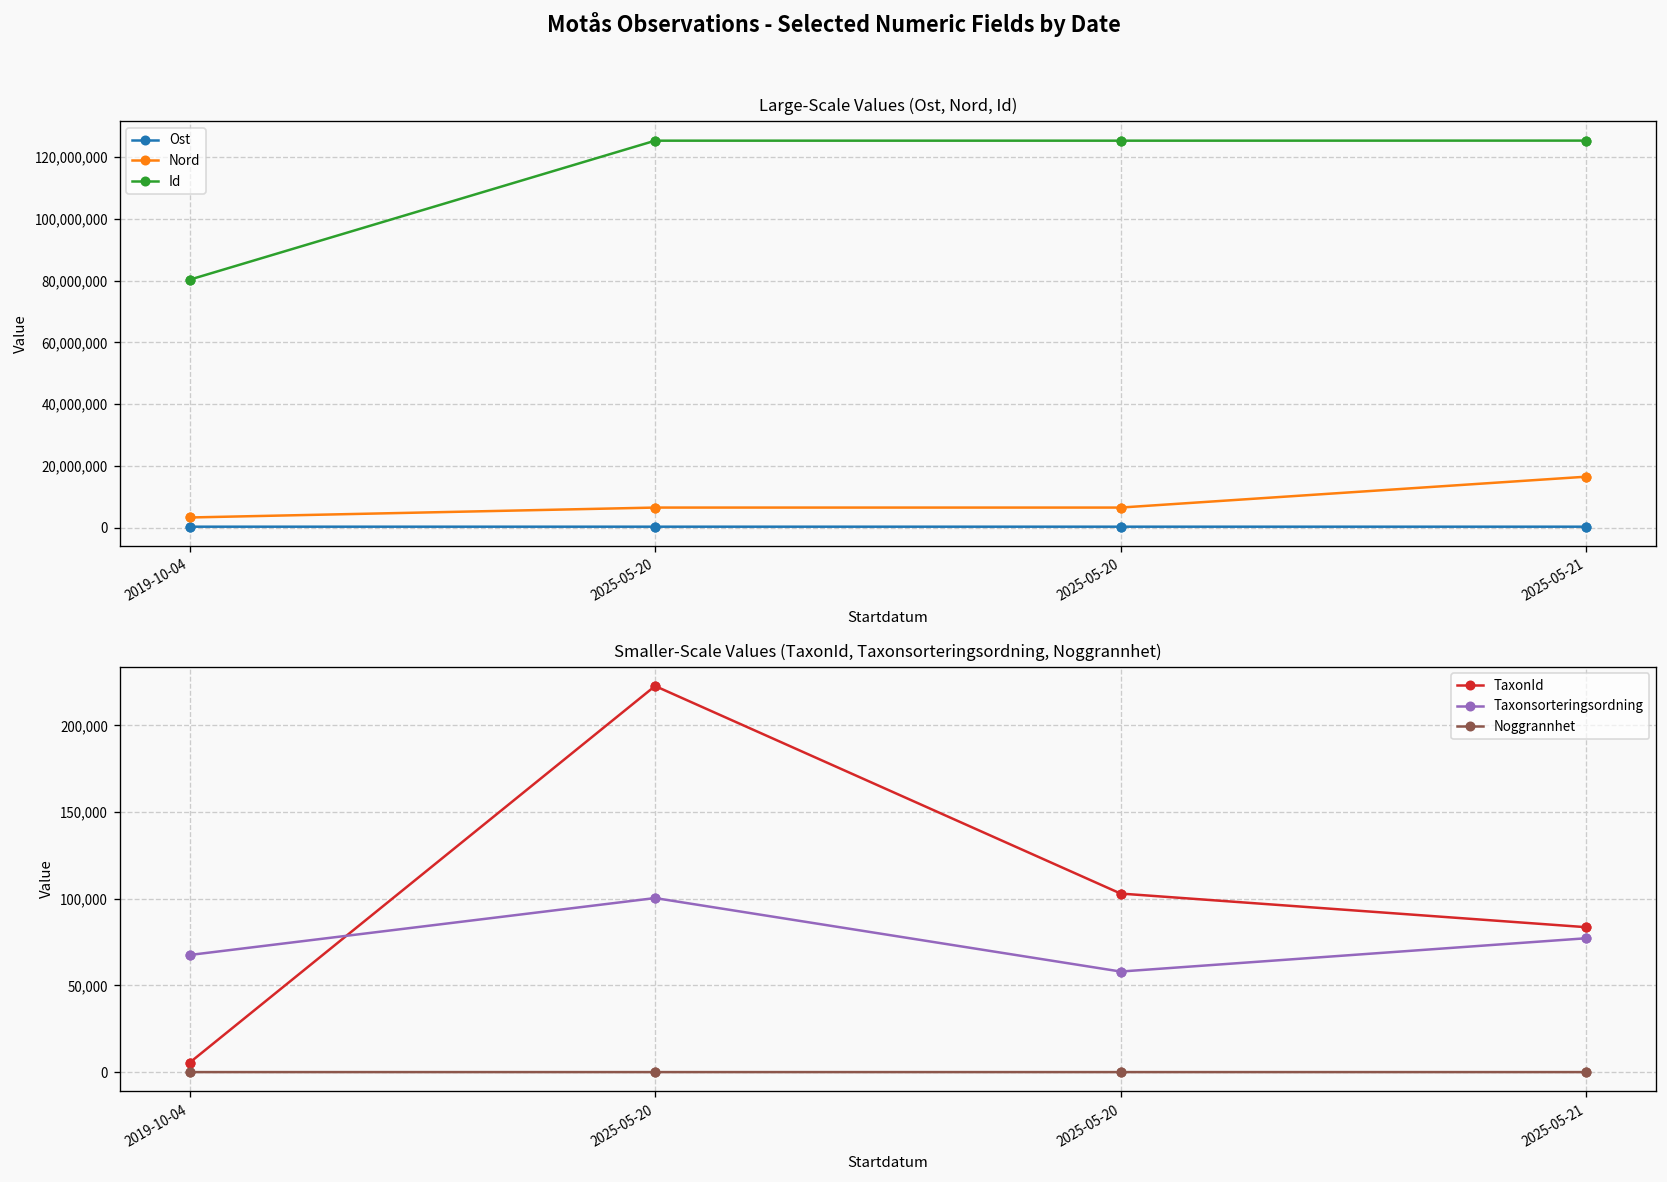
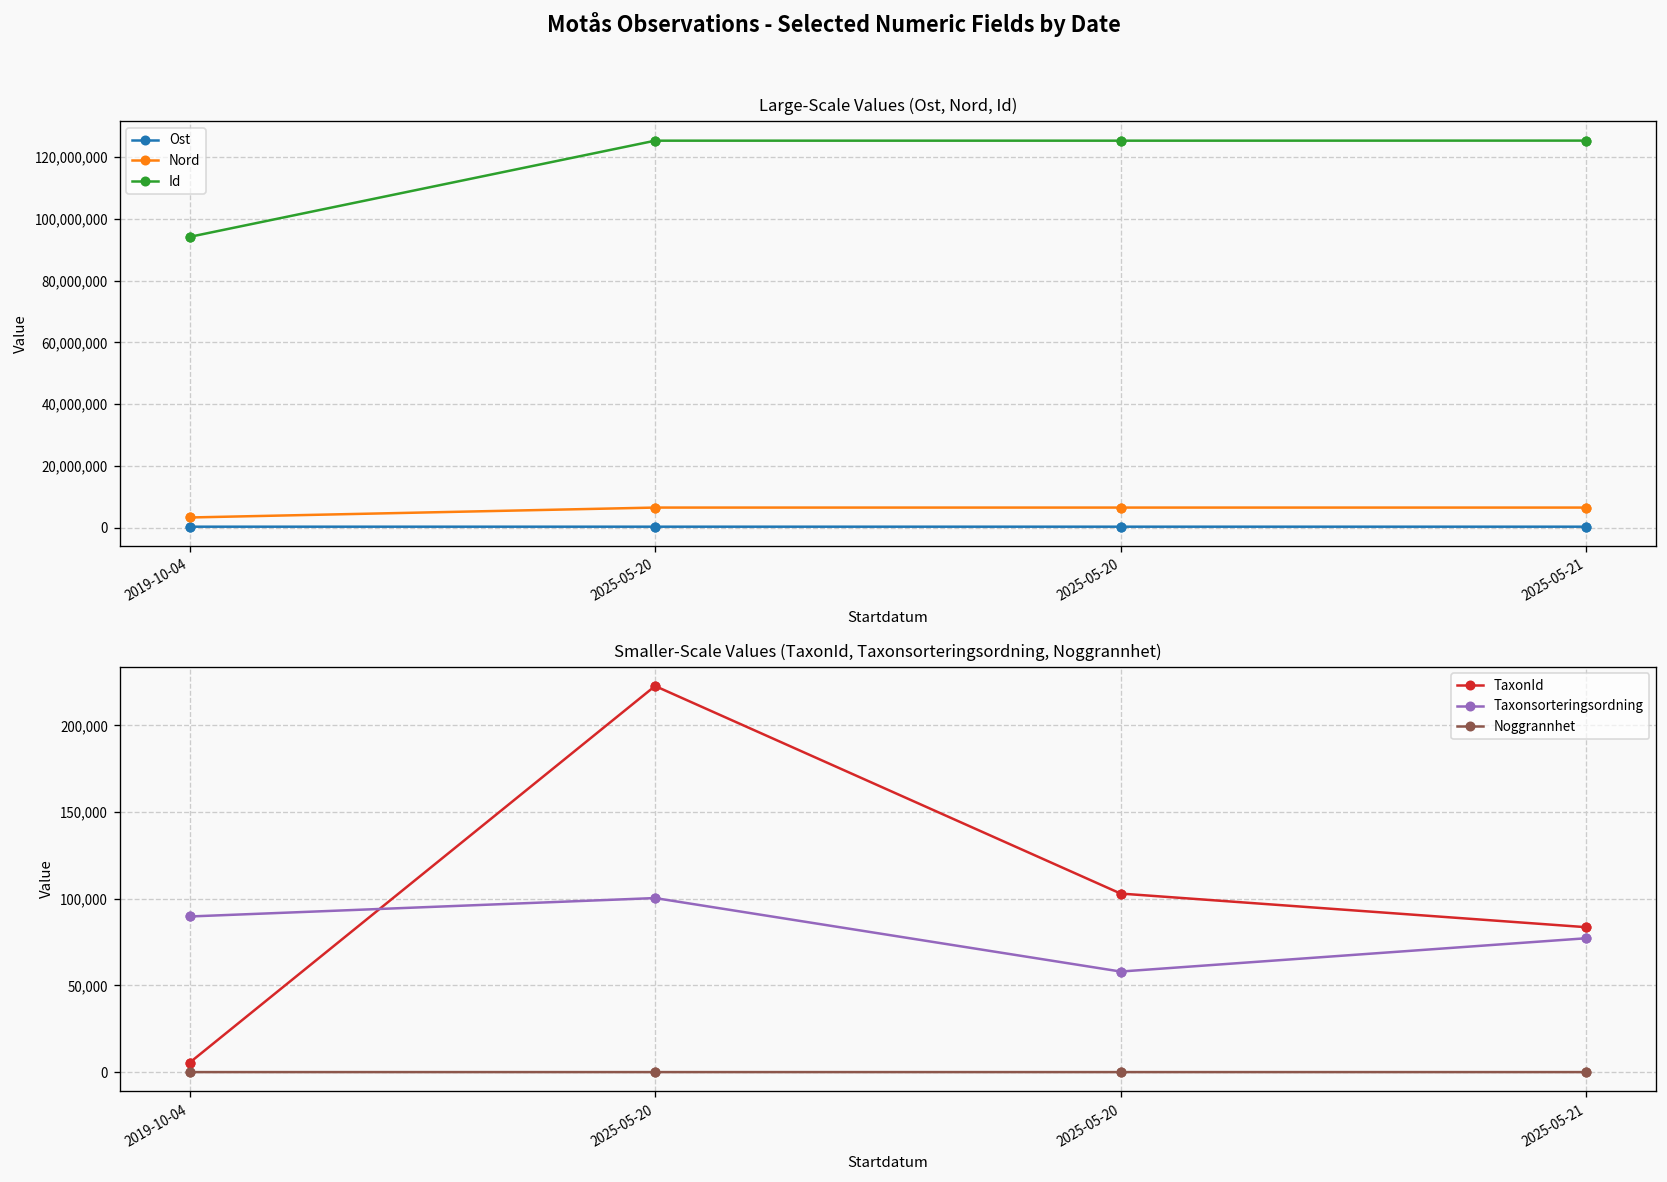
Large-Scale Values (Ost, Nord, Id), Id, 2019-10-04: 80,000,000 -> 94,000,000
Large-Scale Values (Ost, Nord, Id), Nord, 2025-05-21: 17,000,000 -> 7,000,000
Smaller-Scale Values (TaxonId, Taxonsorteringsordning, Noggrannhet), Taxonsorteringsordning, 2019-10-04: 68,000 -> 90,000
